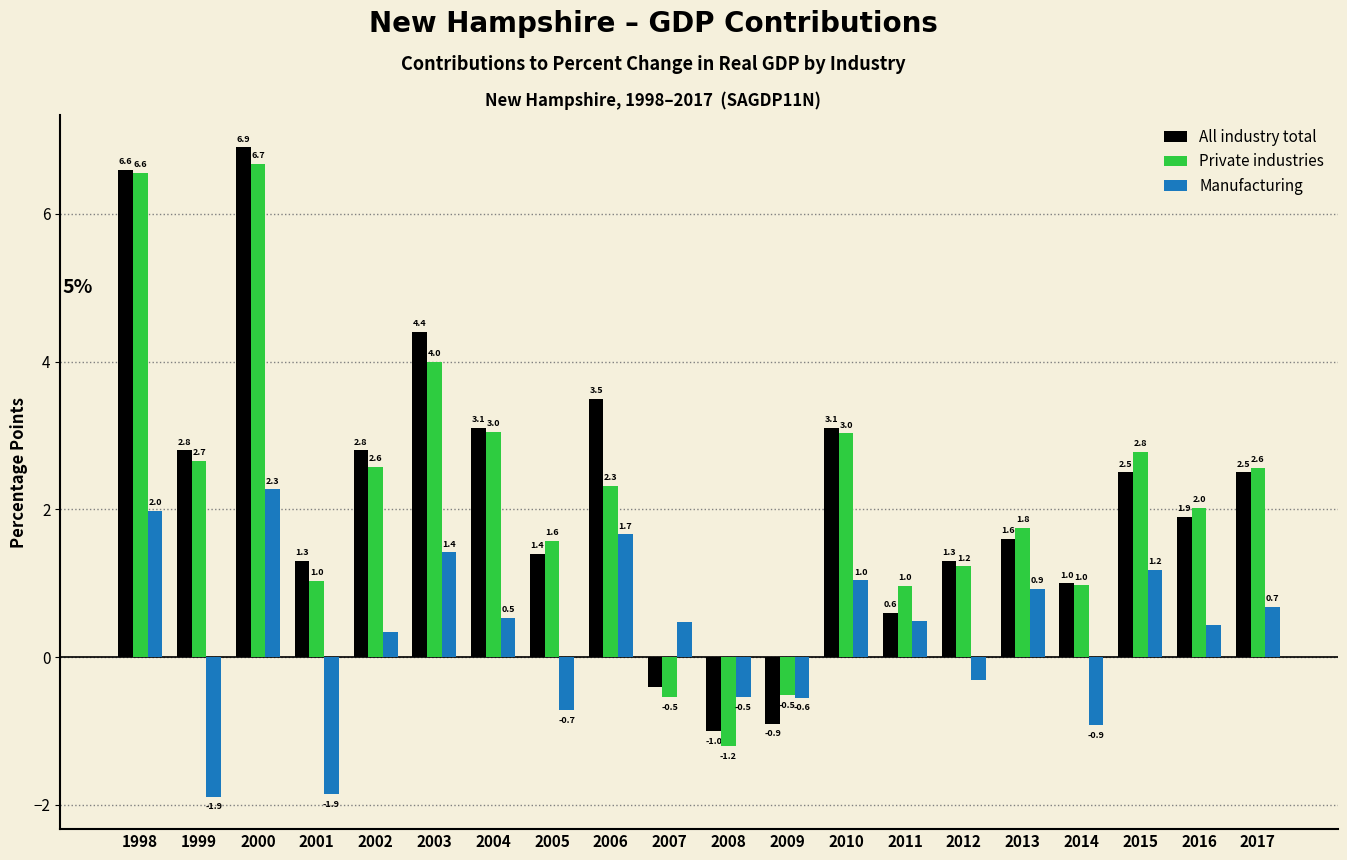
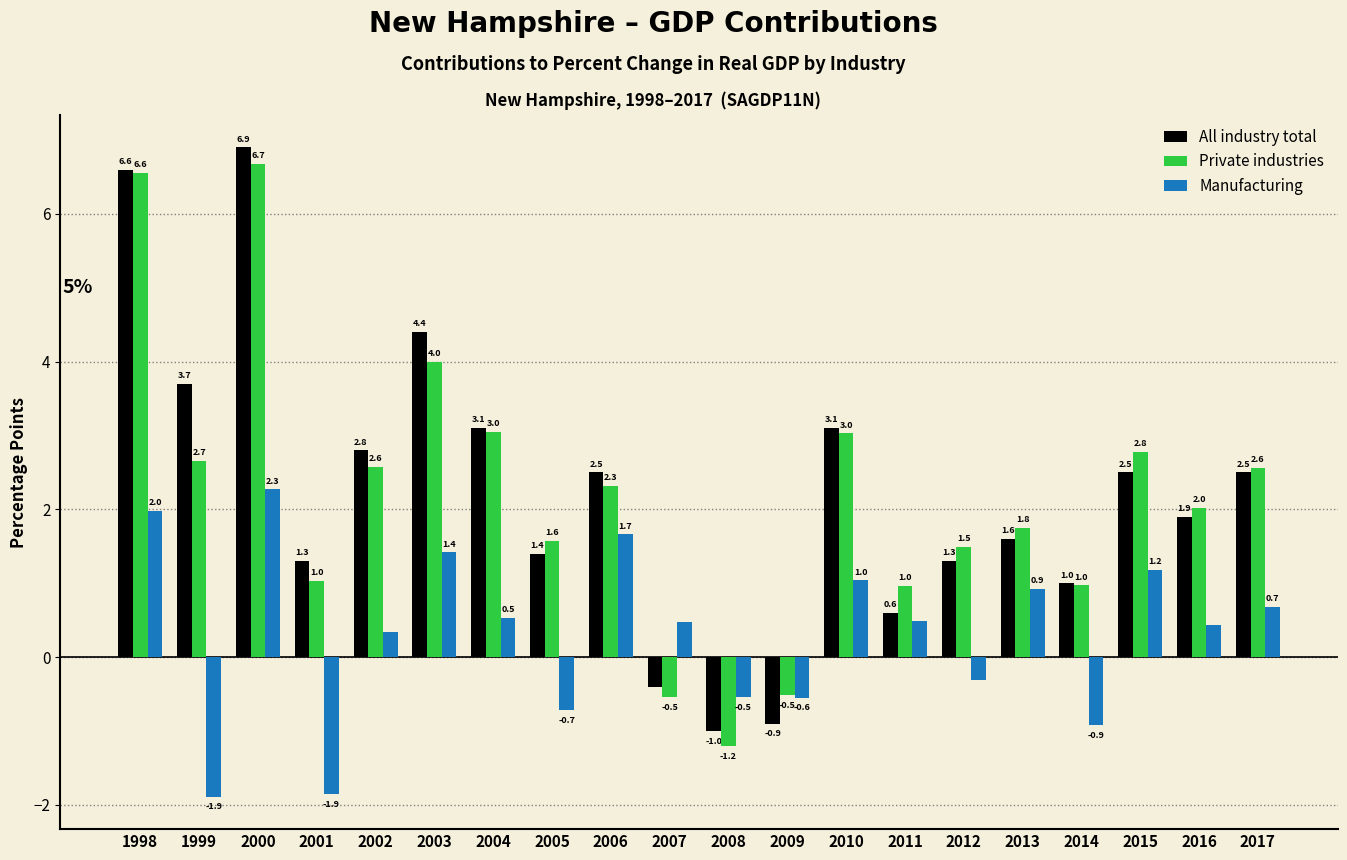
All industry total, 1999: 2.8 -> 3.7
All industry total, 2006: 3.5 -> 2.5
Private industries, 2012: 1.2 -> 1.5
